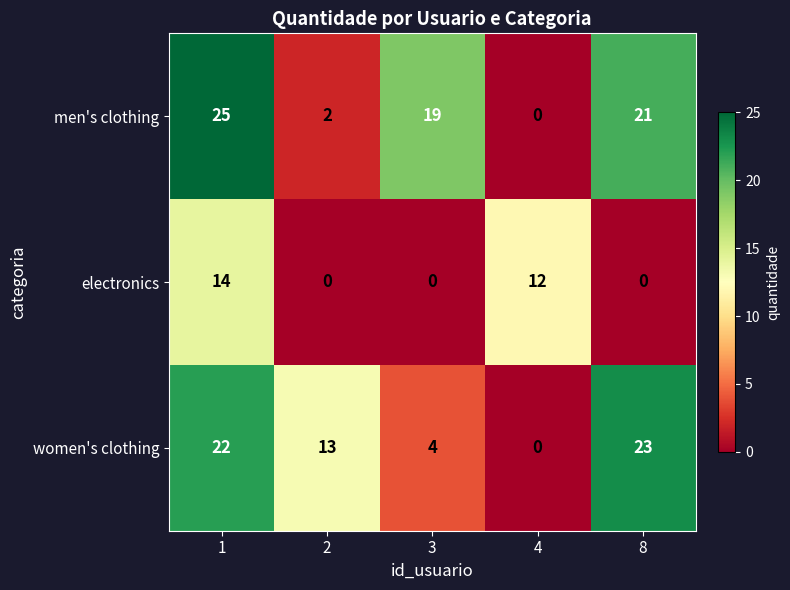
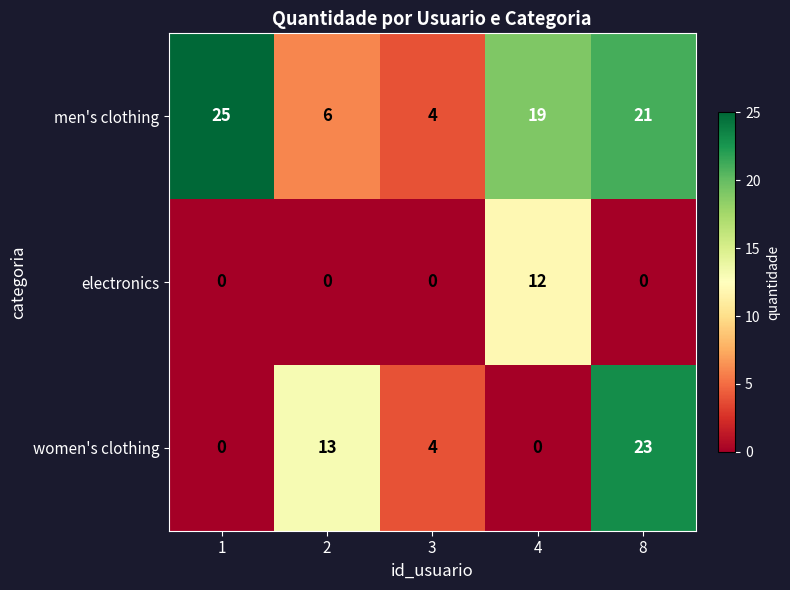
men's clothing, 2: 2 -> 6
men's clothing, 3: 19 -> 4
men's clothing, 4: 0 -> 19
electronics, 1: 14 -> 0
women's clothing, 1: 22 -> 0
